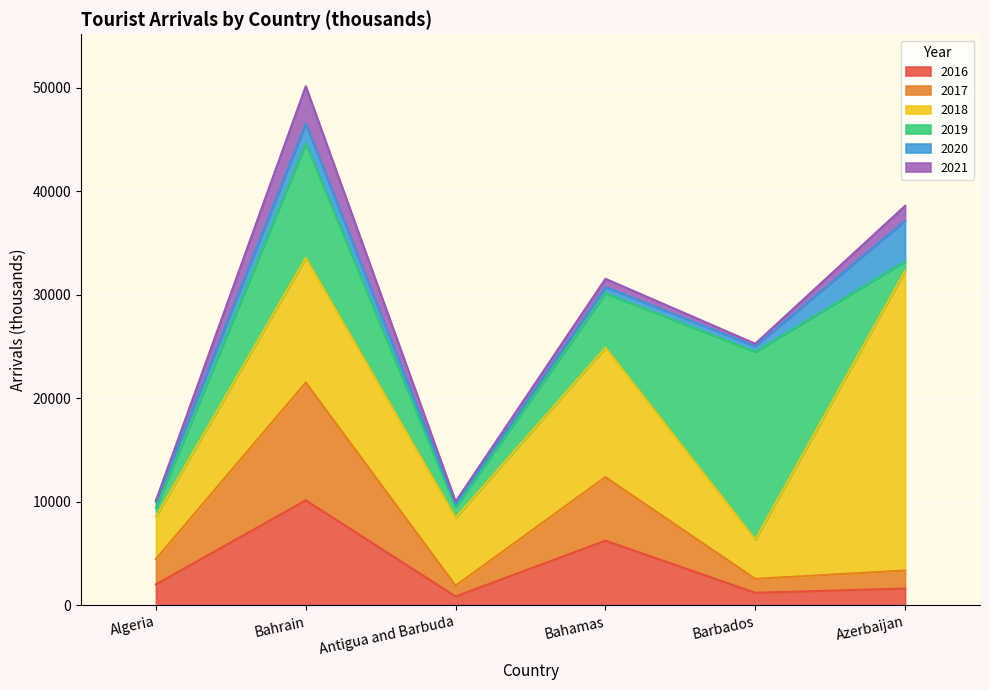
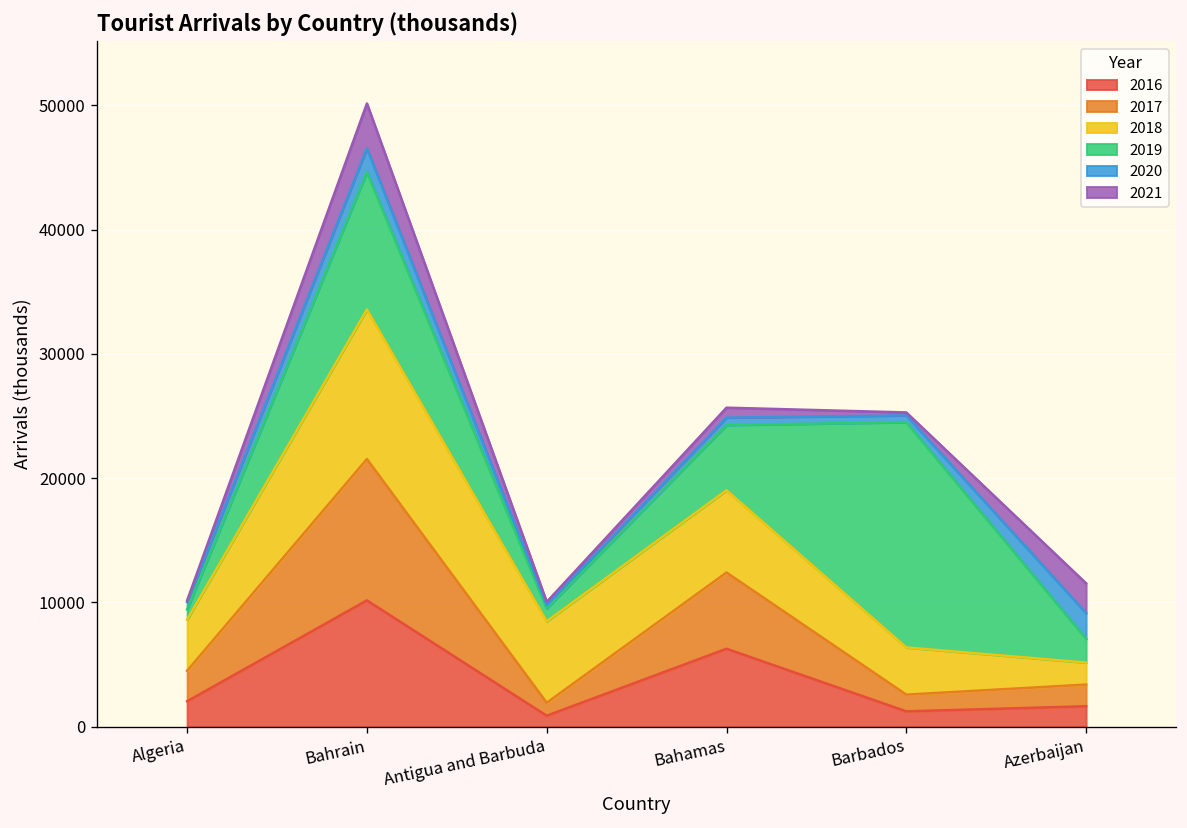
2018, Bahamas: 12500 -> 6600
2018, Azerbaijan: 28900 -> 1800
2019, Azerbaijan: 900 -> 1900
2020, Azerbaijan: 3900 -> 2100
2021, Azerbaijan: 1400 -> 2400
